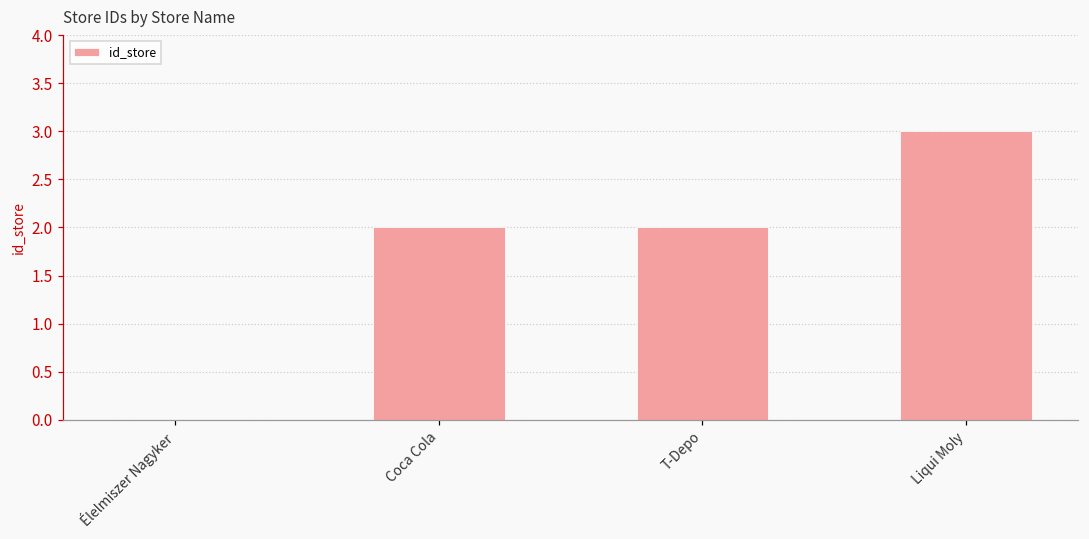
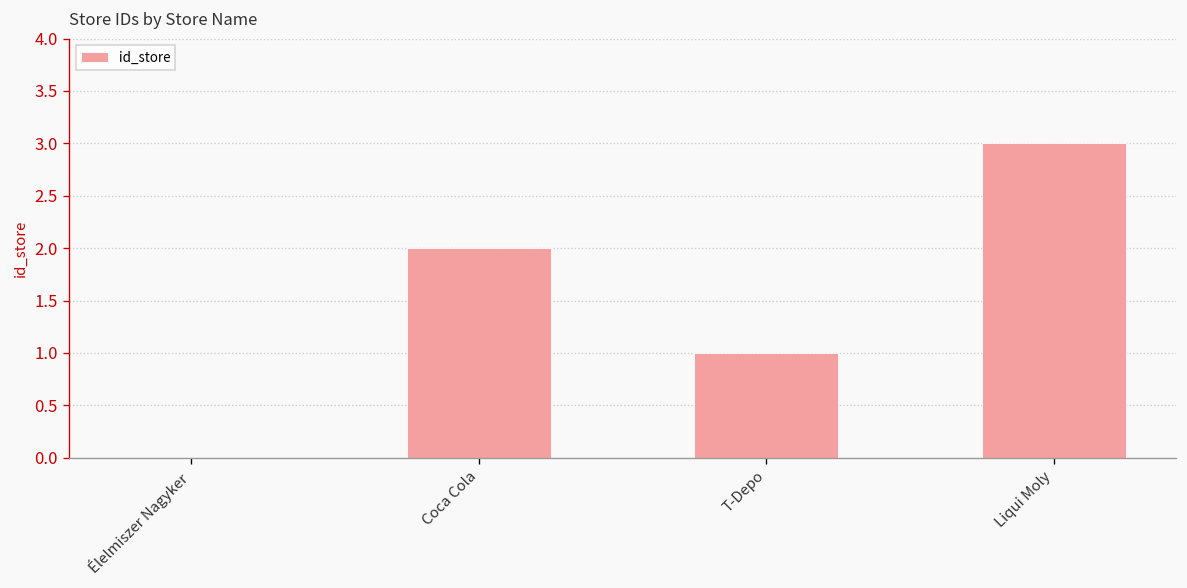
T-Depo: 2 -> 1
